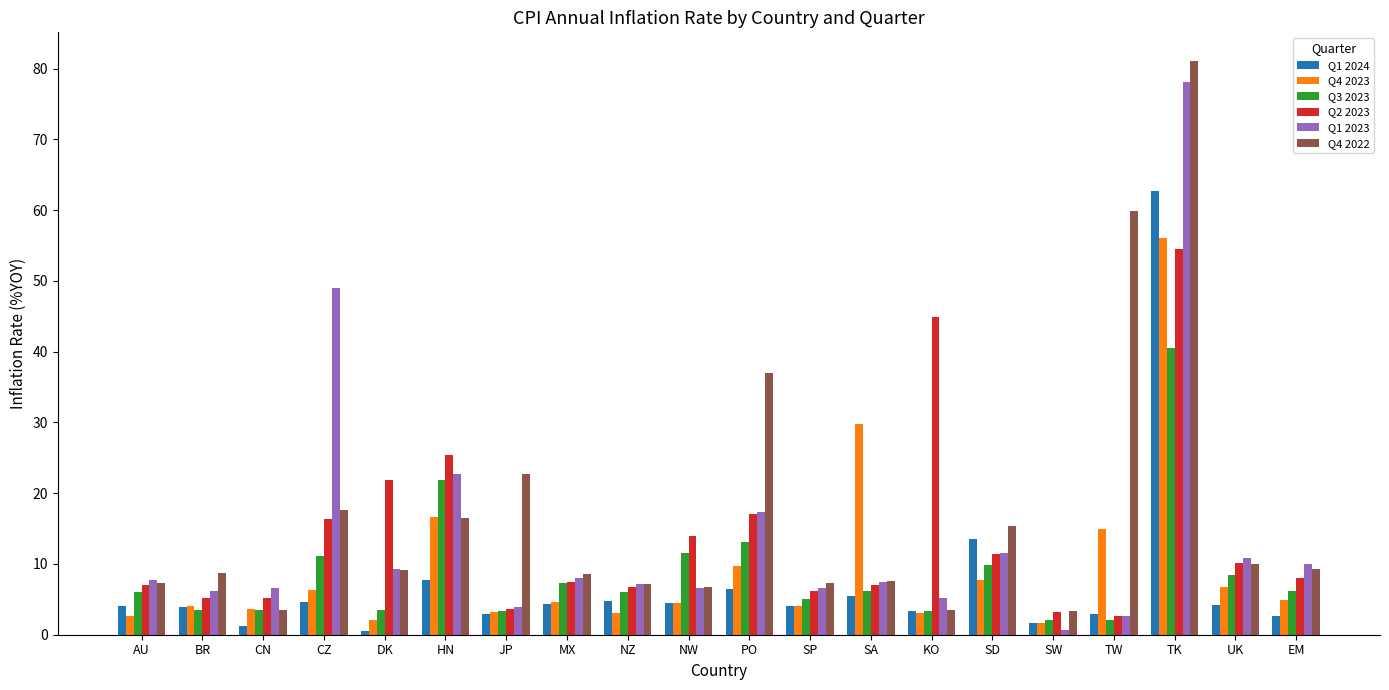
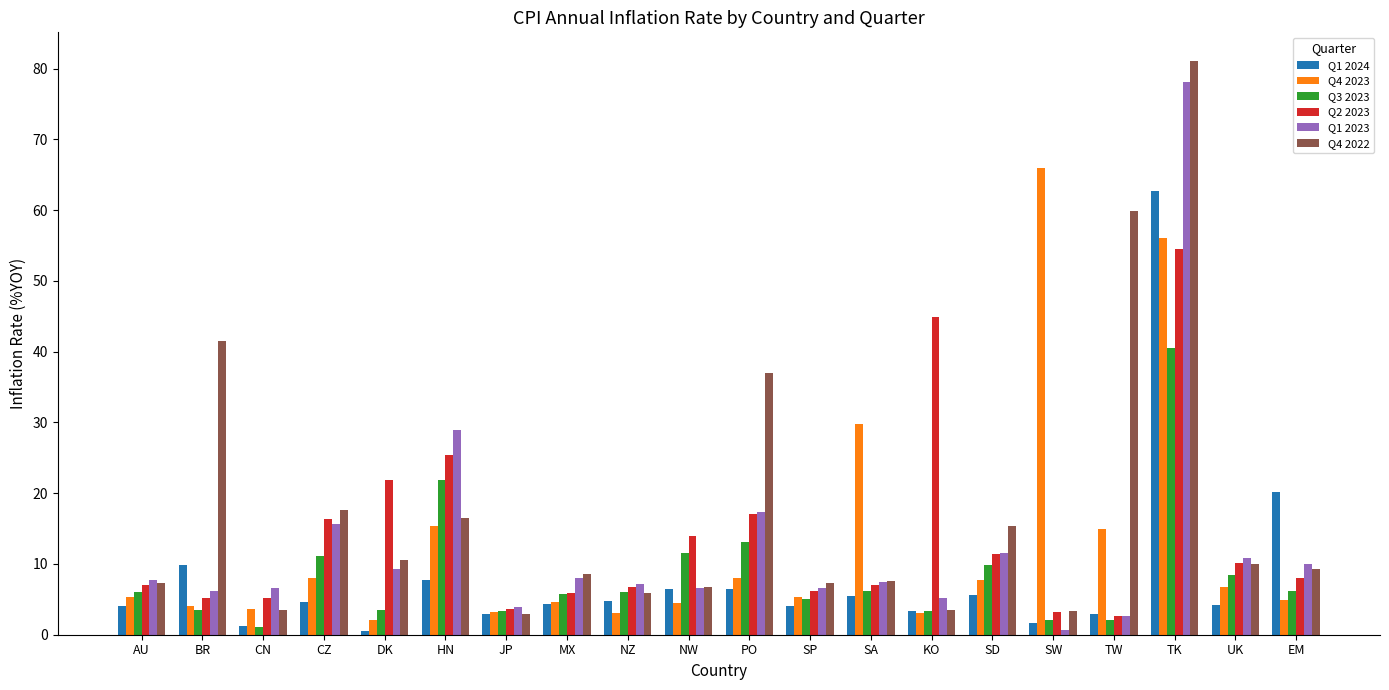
Q4 2023, AU: 3 -> 5
Q1 2024, BR: 4 -> 10
Q4 2022, BR: 9 -> 41
Q3 2023, CN: 4 -> 1
Q4 2023, CZ: 6 -> 8
Q1 2023, CZ: 49 -> 16
Q4 2022, DK: 9 -> 10
Q4 2023, HN: 17 -> 15
Q1 2023, HN: 23 -> 29
Q4 2022, JP: 23 -> 3
Q3 2023, MX: 7 -> 6
Q2 2023, MX: 7 -> 6
Q4 2022, NZ: 7 -> 6
Q1 2024, NW: 5 -> 6
Q4 2023, PO: 10 -> 8
Q4 2023, SP: 4 -> 5
Q1 2024, SD: 14 -> 6
Q4 2023, SW: 2 -> 66
Q1 2024, EM: 3 -> 20
